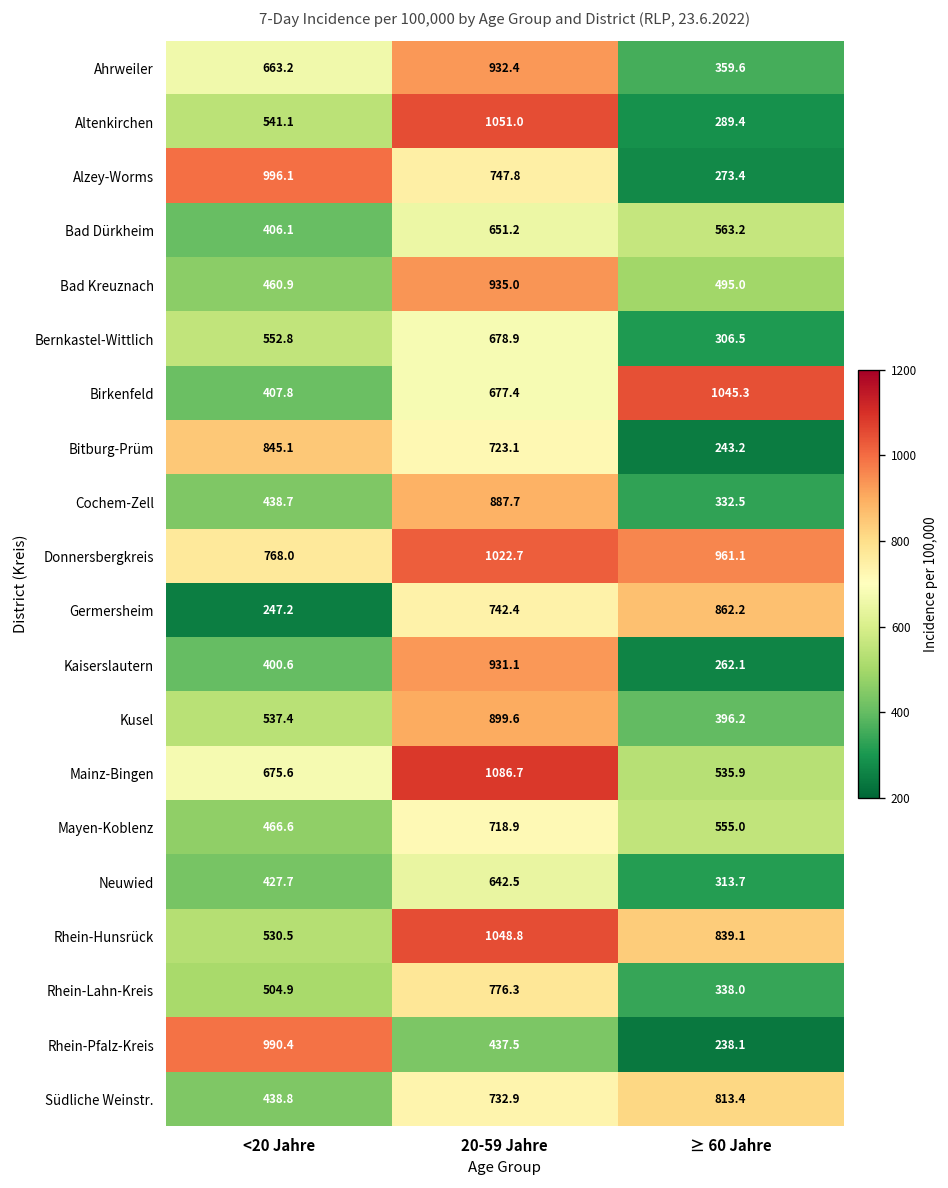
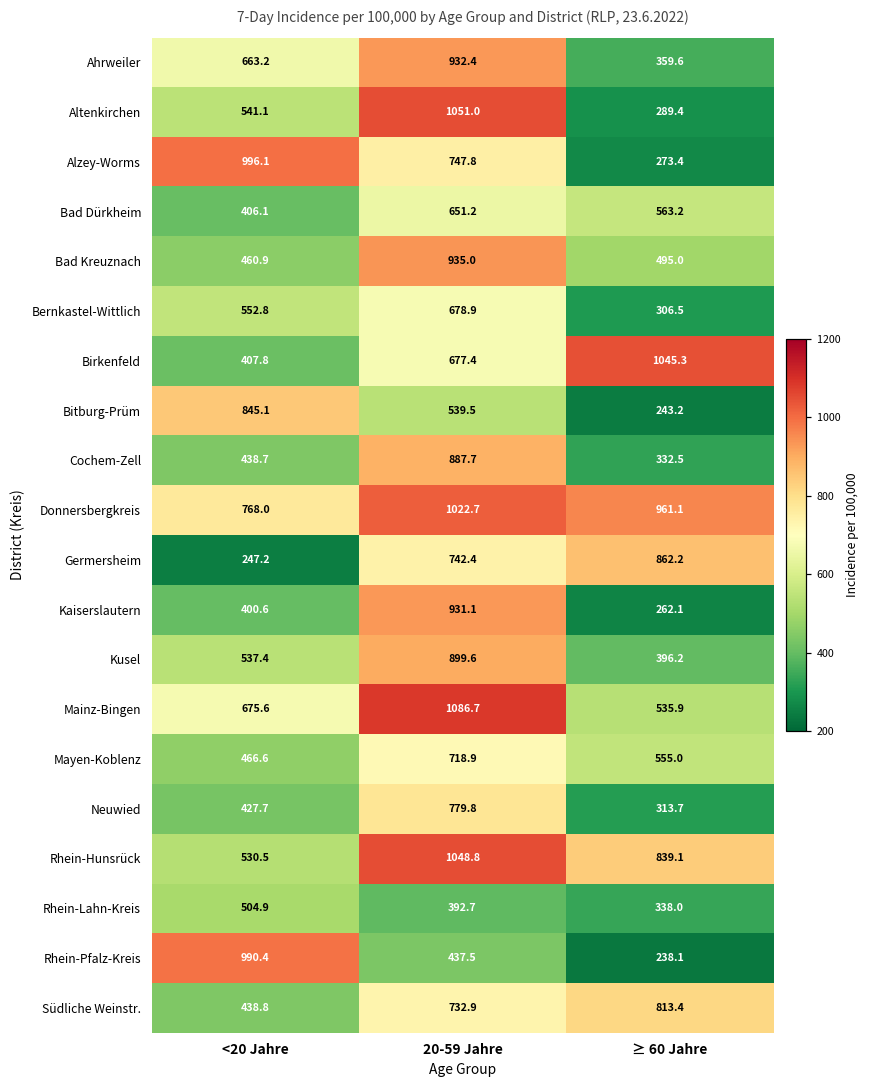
Bitburg-Prüm, 20-59 Jahre: 723.1 -> 539.5
Neuwied, 20-59 Jahre: 642.5 -> 779.8
Rhein-Lahn-Kreis, 20-59 Jahre: 776.3 -> 392.7
